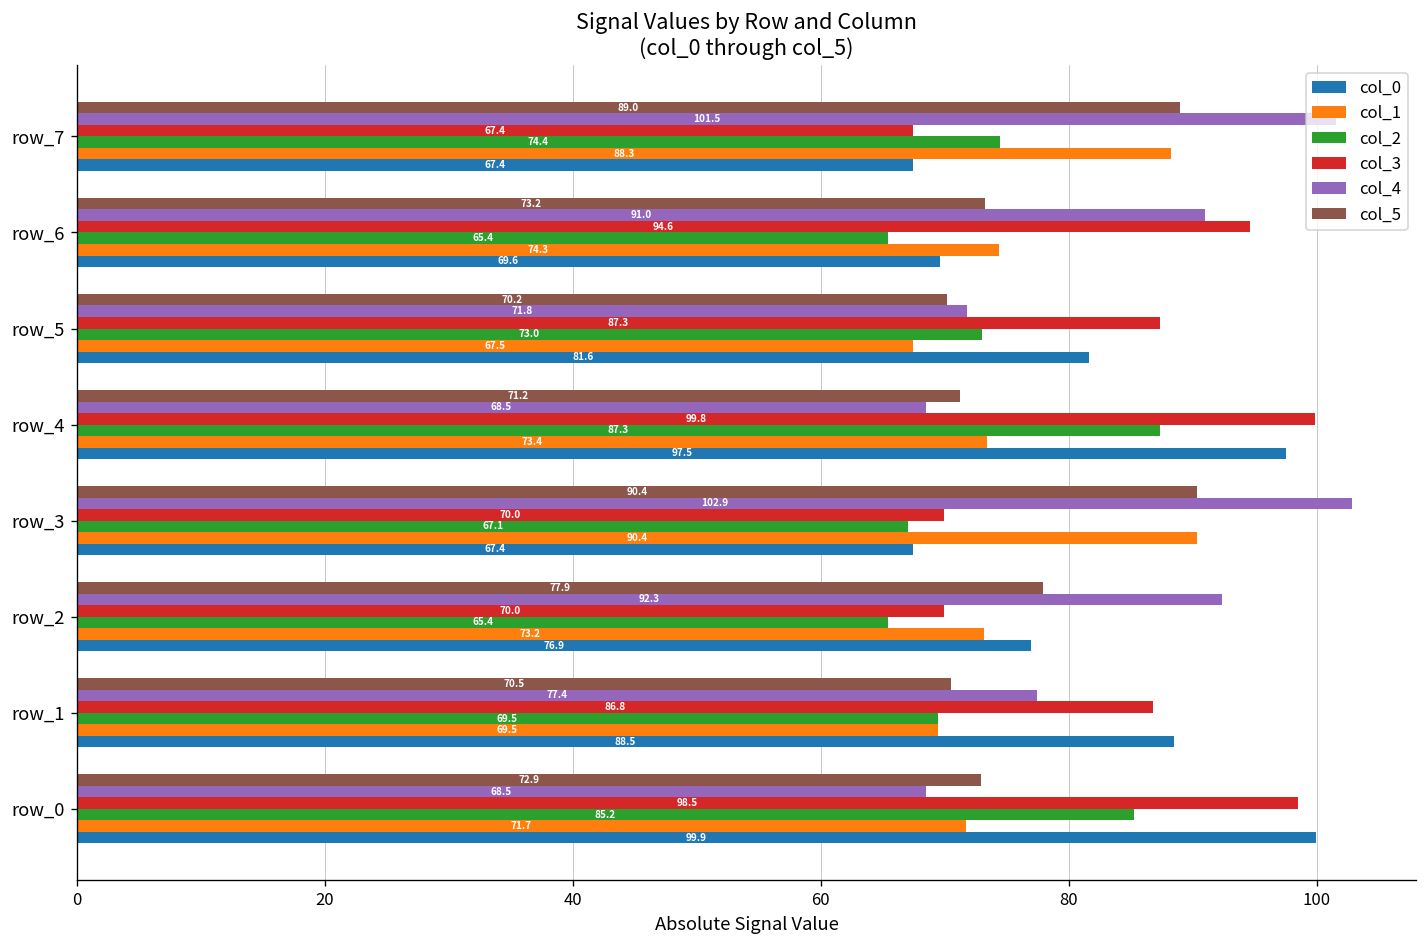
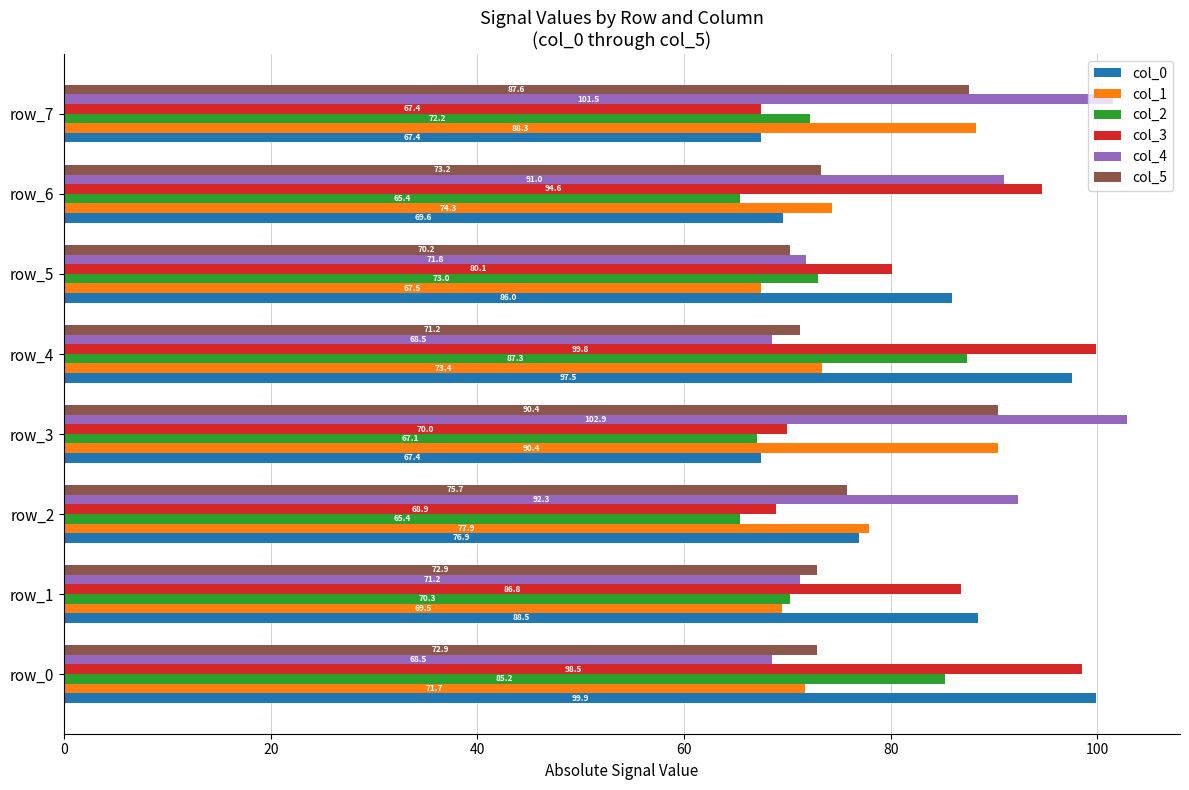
col_5, row_7: 89.0 -> 87.6
col_2, row_7: 74.4 -> 72.2
col_3, row_5: 87.3 -> 80.1
col_0, row_5: 81.6 -> 86.0
col_5, row_2: 77.9 -> 75.7
col_3, row_2: 70.0 -> 68.9
col_1, row_2: 73.2 -> 77.9
col_5, row_1: 70.5 -> 72.9
col_4, row_1: 77.4 -> 71.2
col_2, row_1: 69.5 -> 70.3
